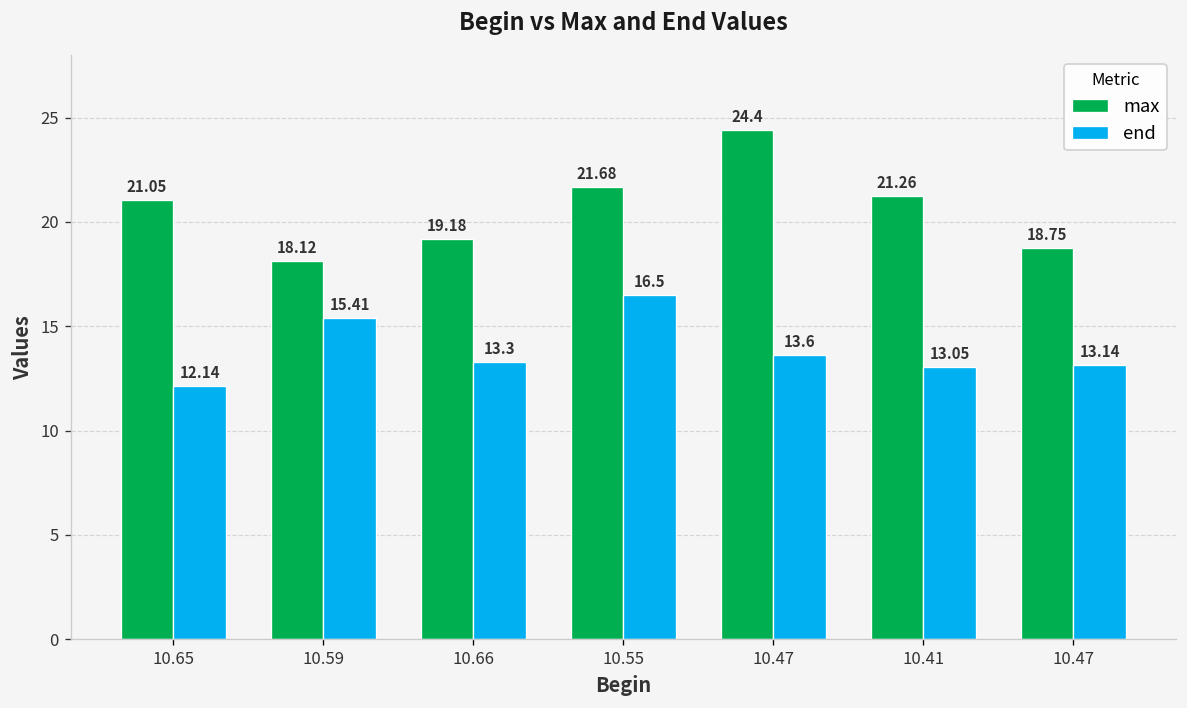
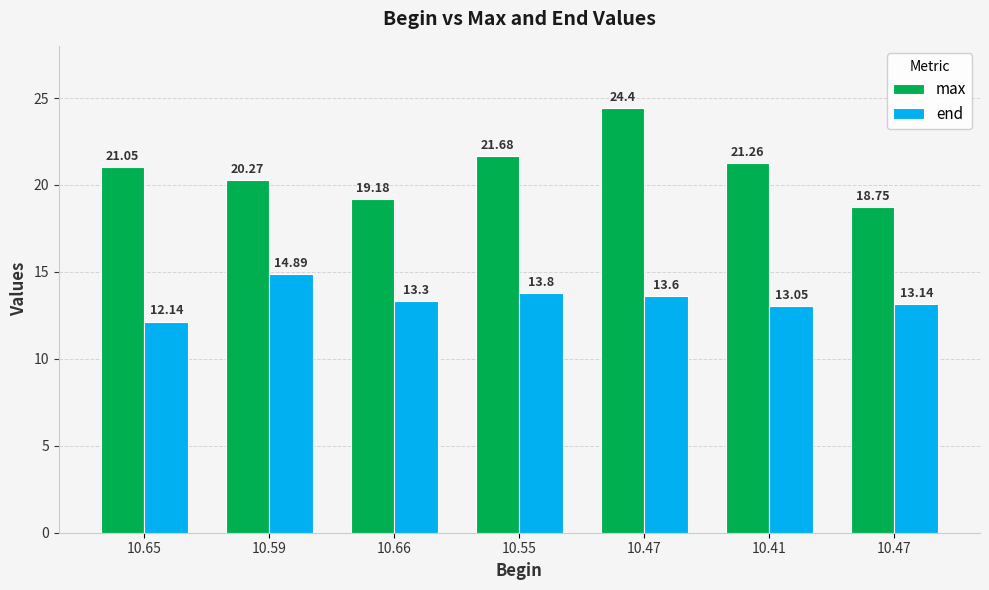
max, 10.59: 18.12 -> 20.27
end, 10.59: 15.41 -> 14.89
end, 10.55: 16.5 -> 13.8
